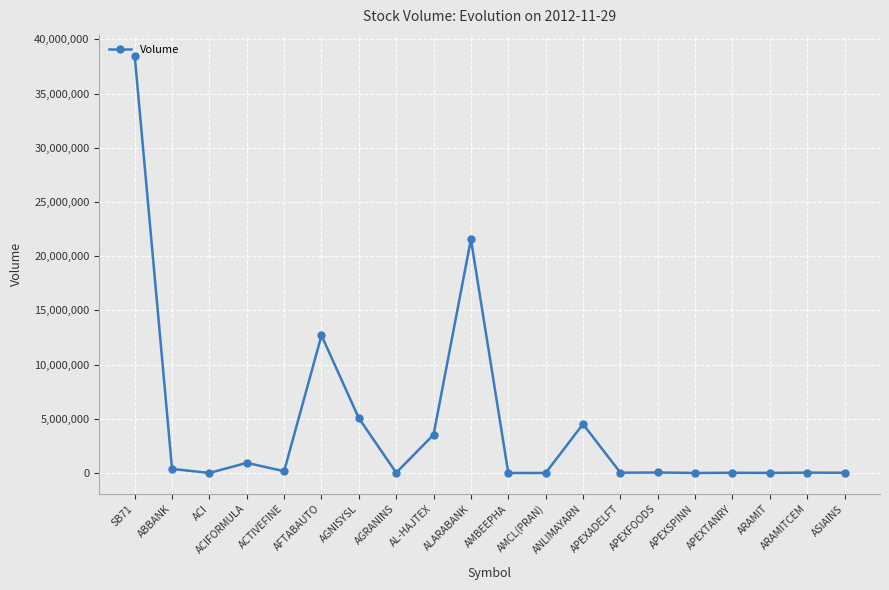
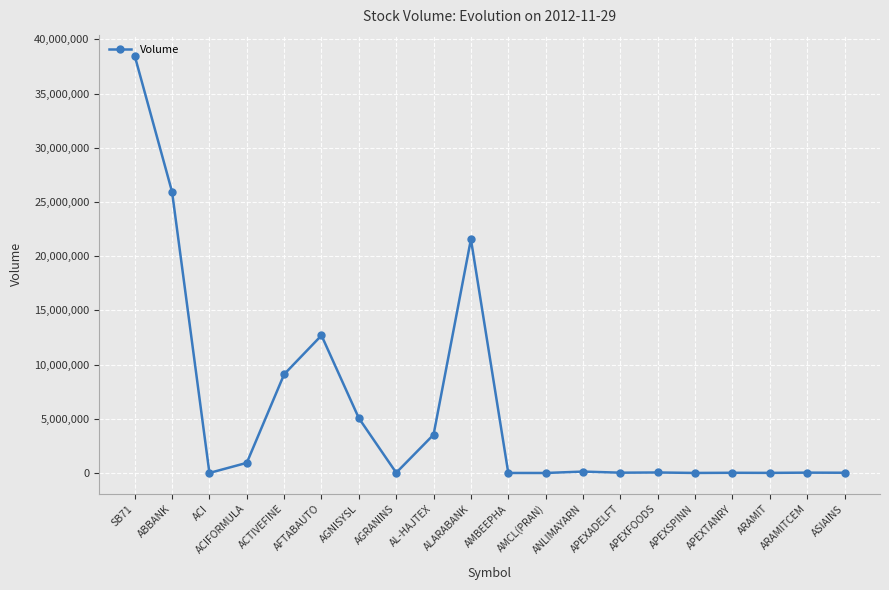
ABBANK: 400,000 -> 25,900,000
ACTIVEFINE: 200,000 -> 9,100,000
ANLIMAYARN: 4,500,000 -> 100,000
